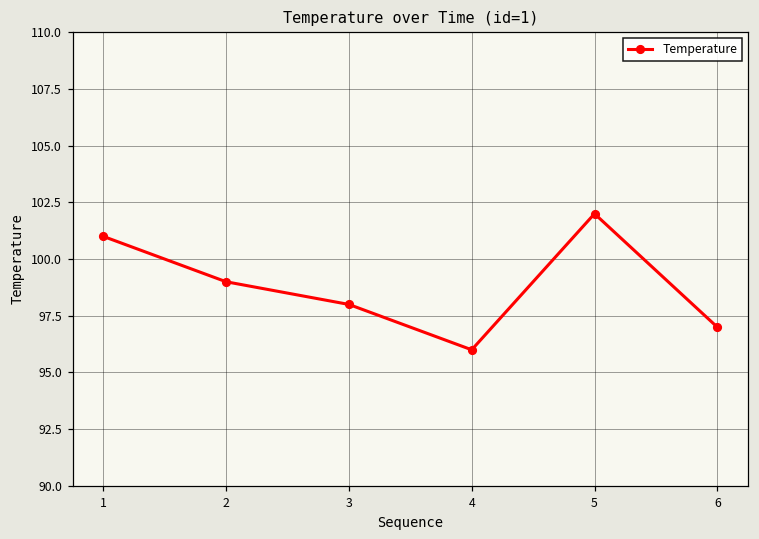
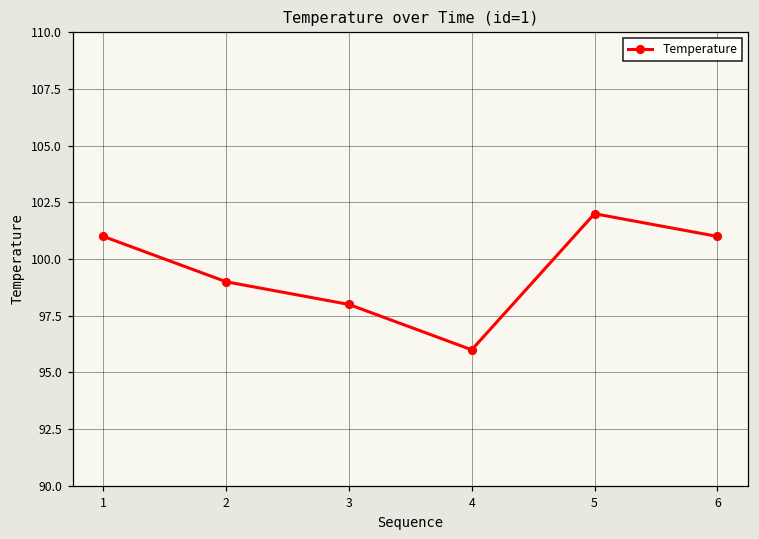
6: 97 -> 101
